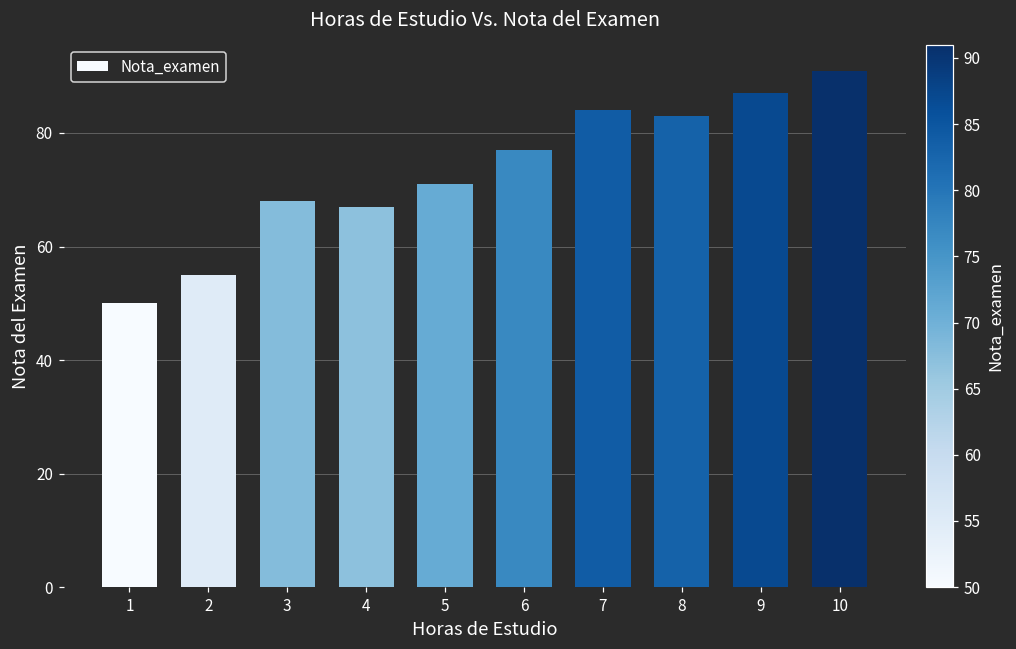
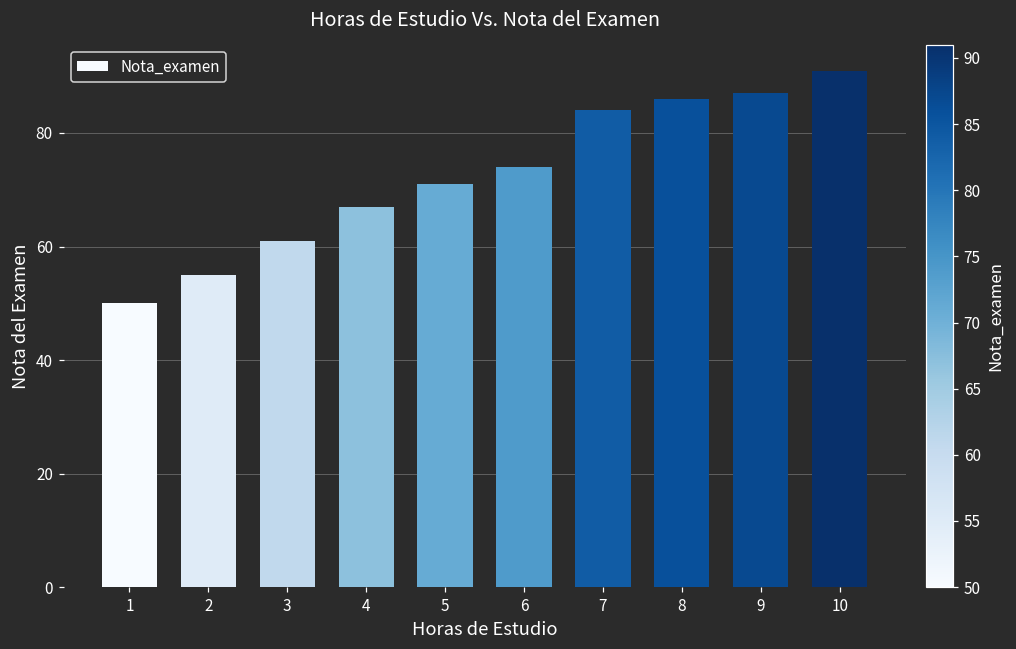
3: 68 -> 61
6: 77 -> 74
8: 83 -> 86
